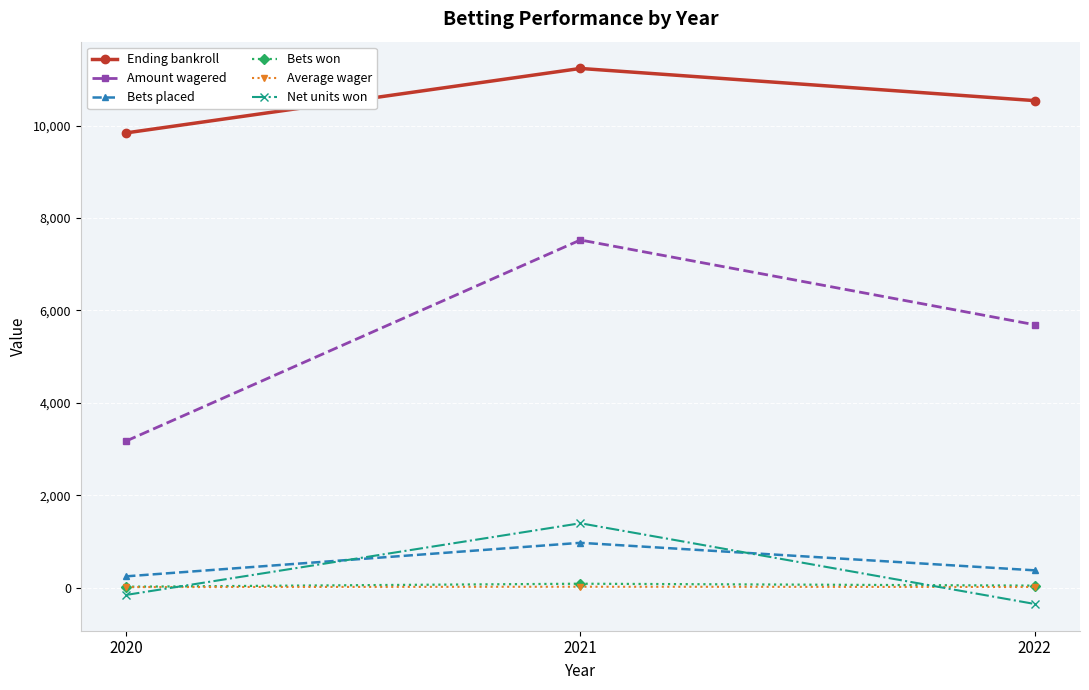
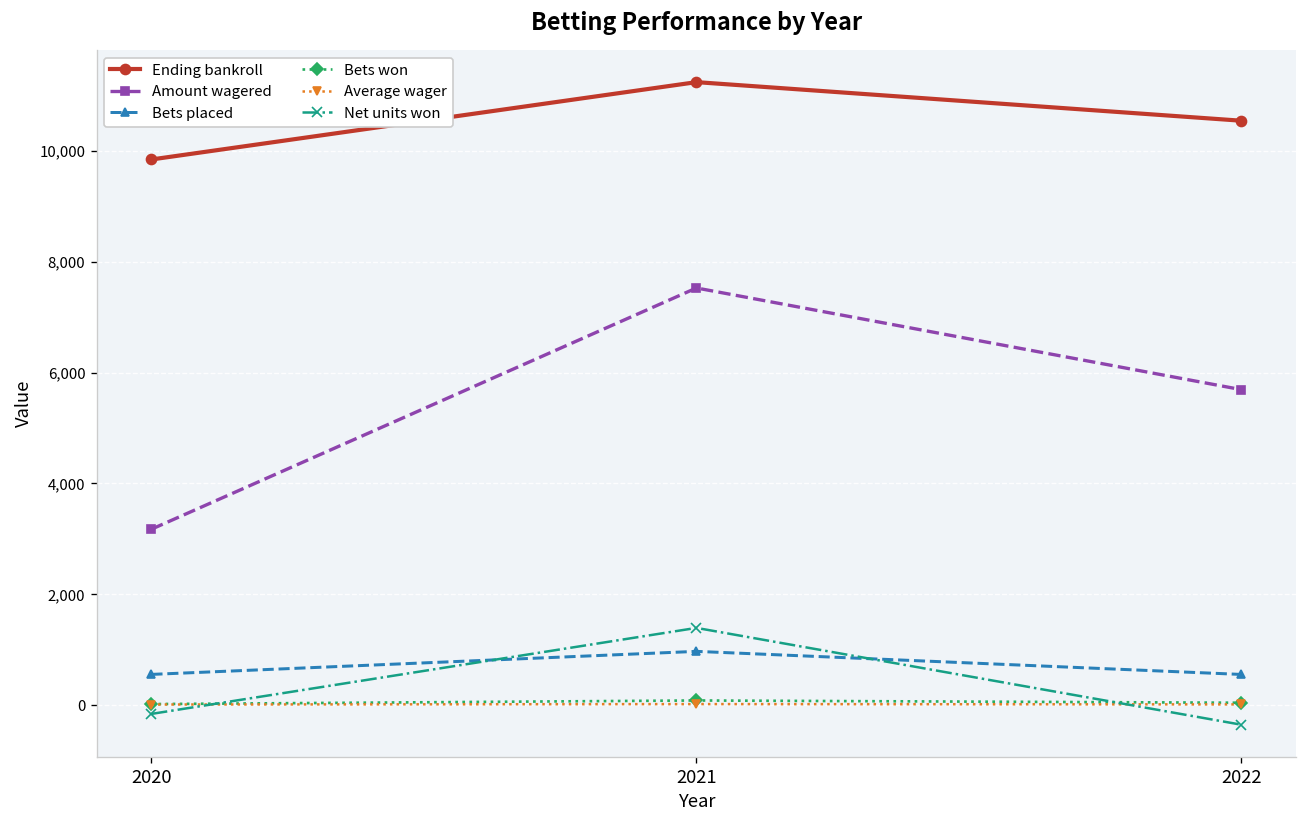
Bets placed, 2020: 200 -> 600
Bets placed, 2022: 400 -> 600
